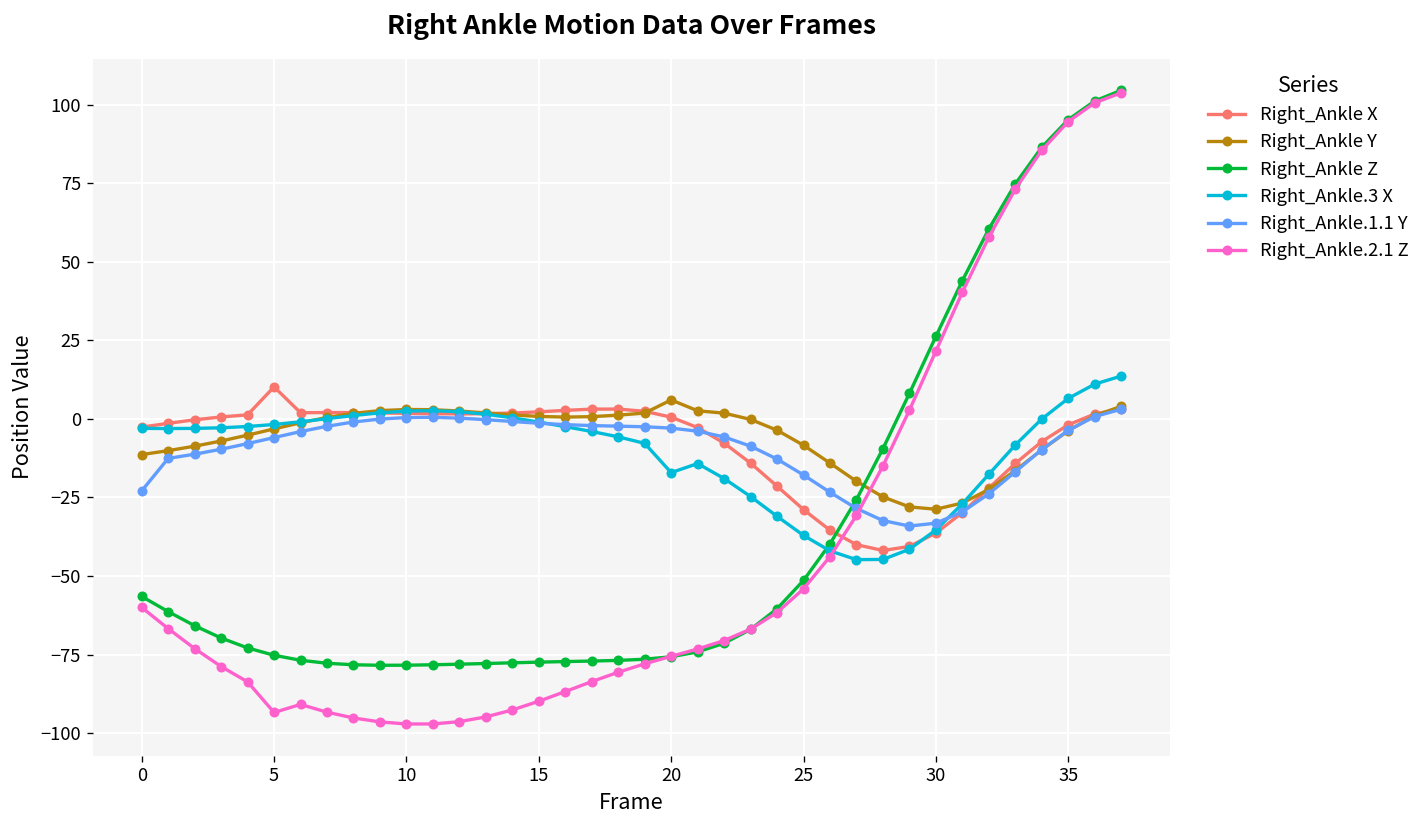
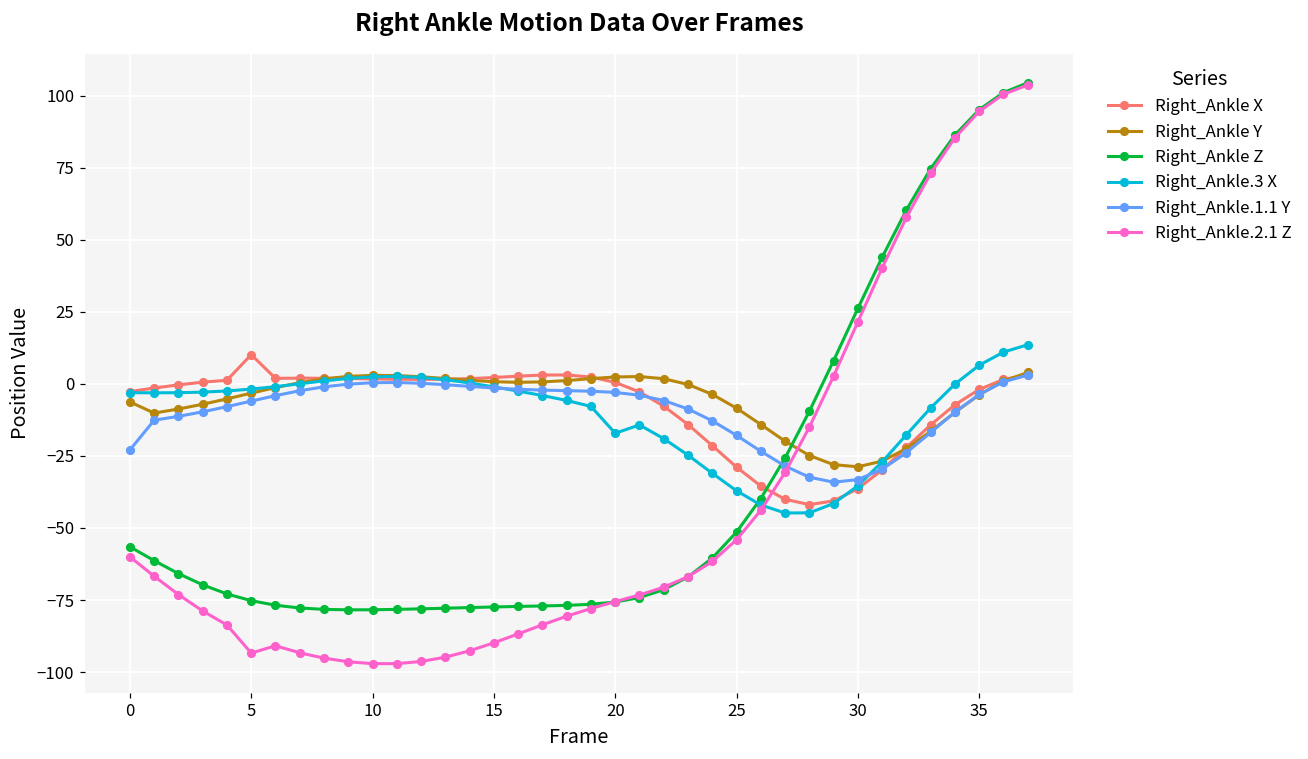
Right_Ankle Y, 0: -11 -> -6
Right_Ankle Y, 20: 6 -> 2
